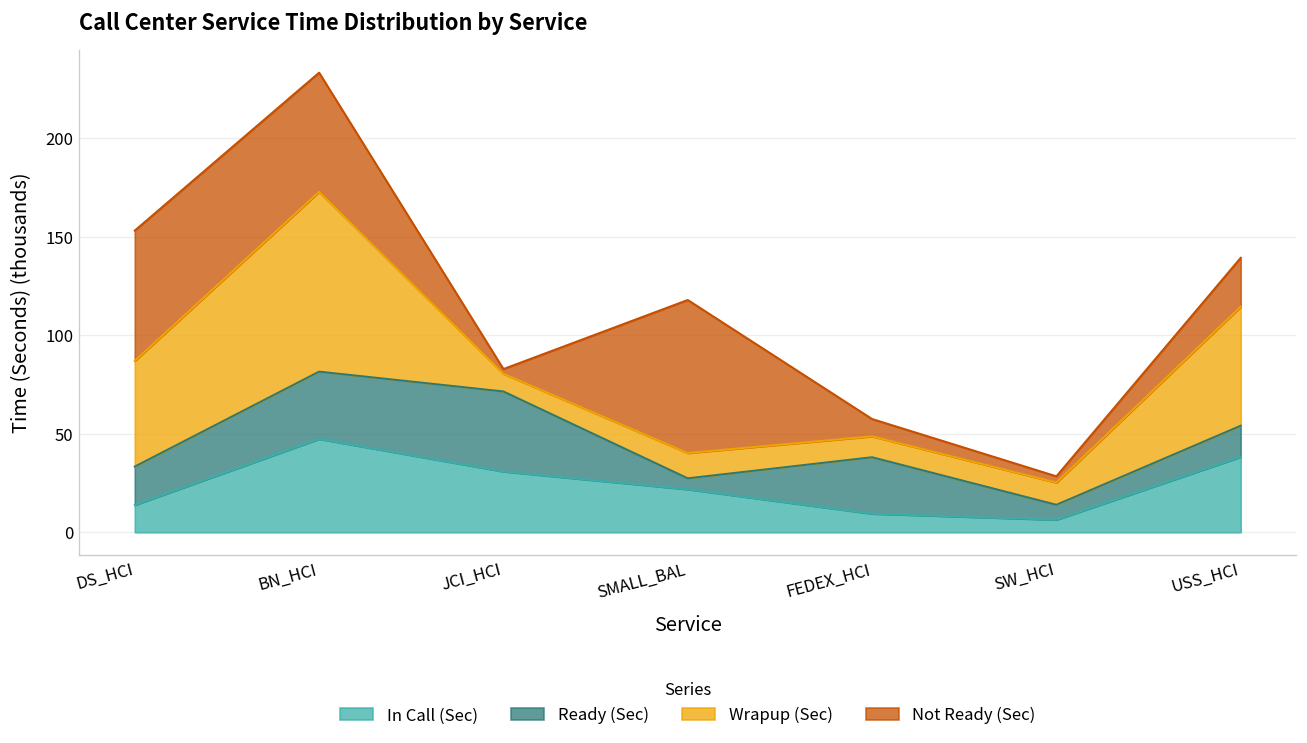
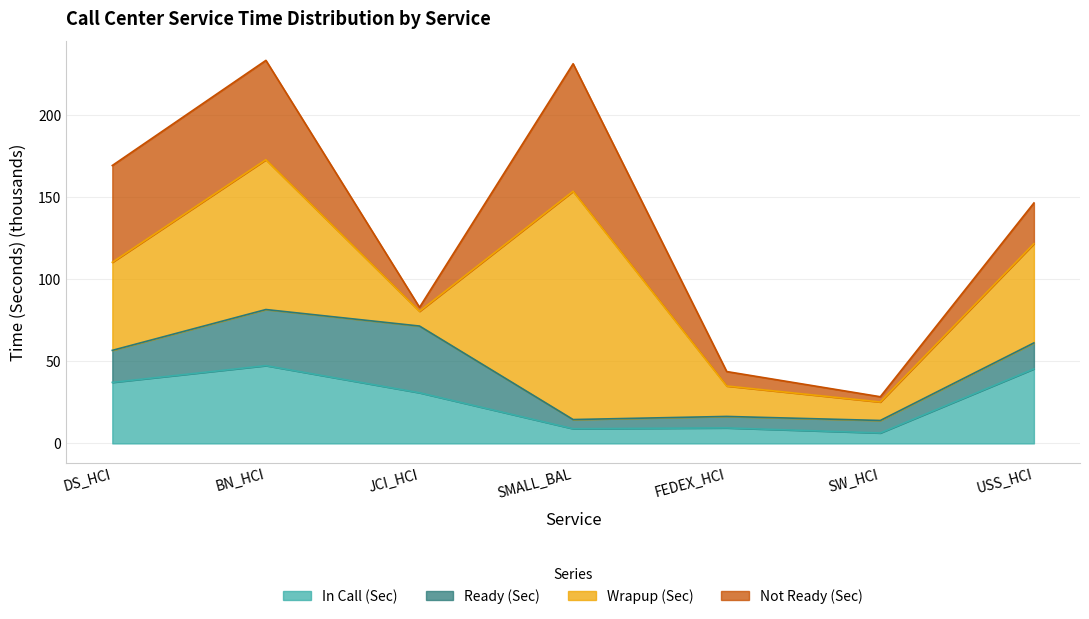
In Call (Sec), DS_HCI: 14 -> 37
Not Ready (Sec), DS_HCI: 66 -> 59
In Call (Sec), SMALL_BAL: 22 -> 9
Wrapup (Sec), SMALL_BAL: 13 -> 139
Ready (Sec), FEDEX_HCI: 29 -> 7
Wrapup (Sec), FEDEX_HCI: 11 -> 19
In Call (Sec), USS_HCI: 38 -> 45
